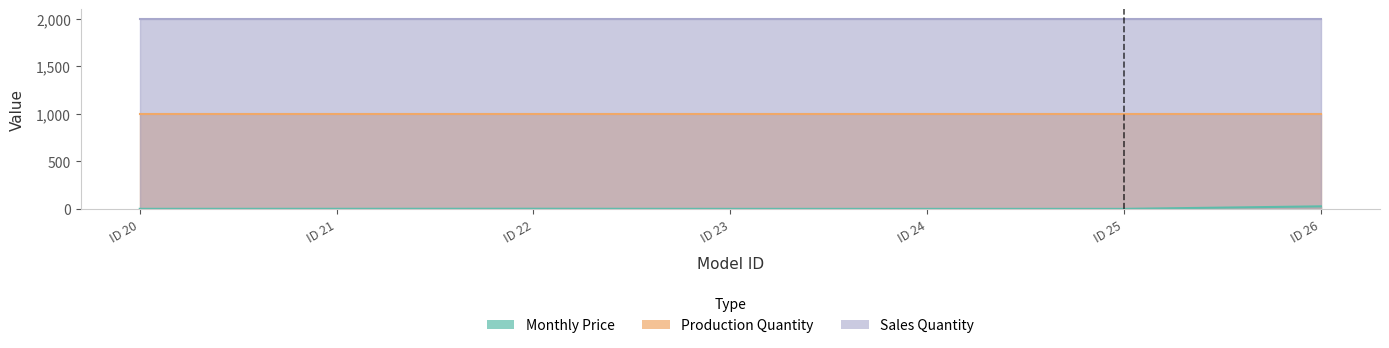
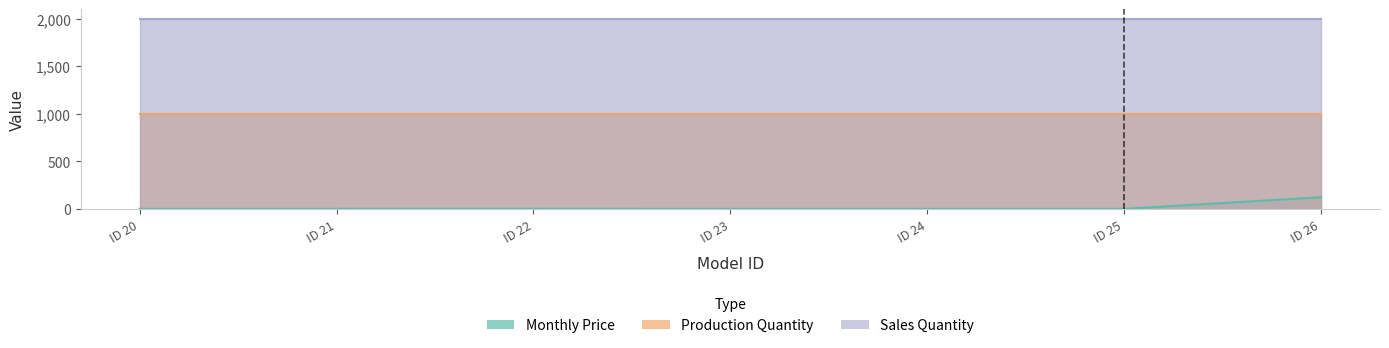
Monthly Price, ID 26: 0 -> 100
